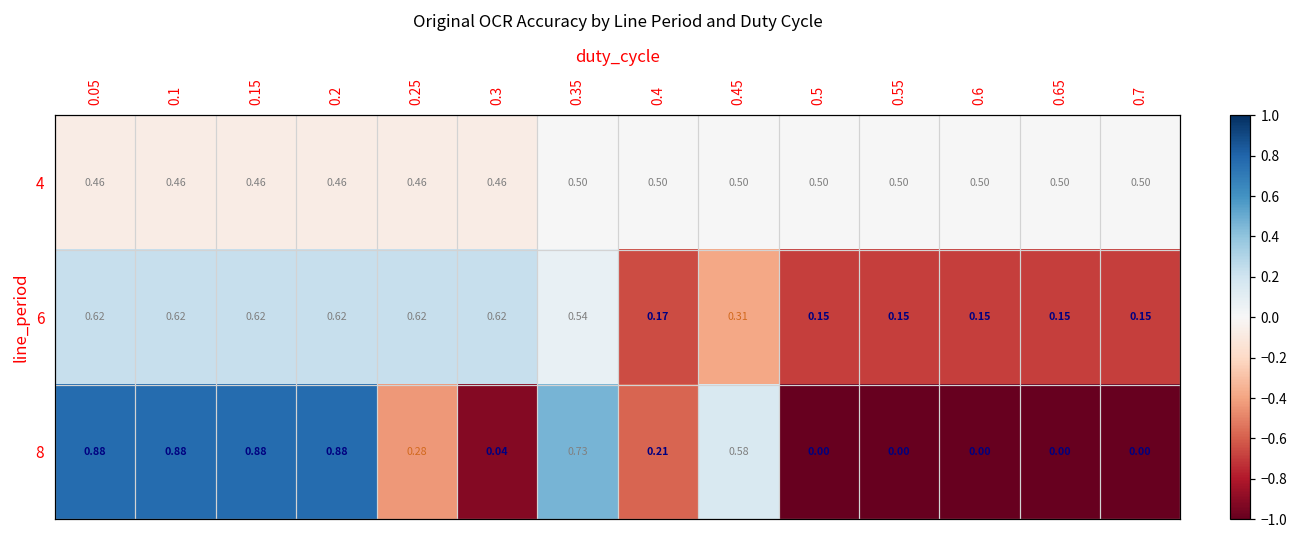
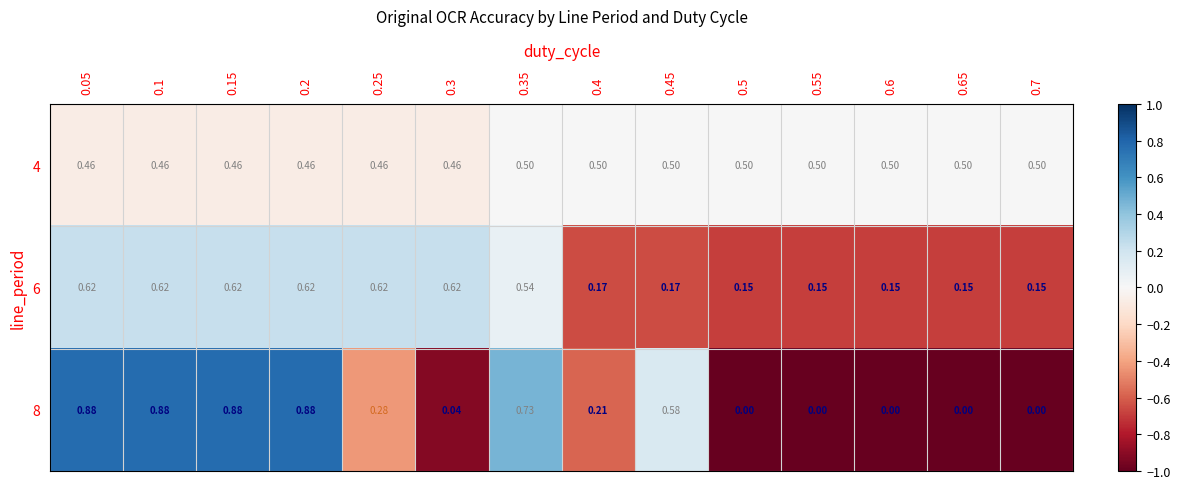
6, 0.45: 0.31 -> 0.17
